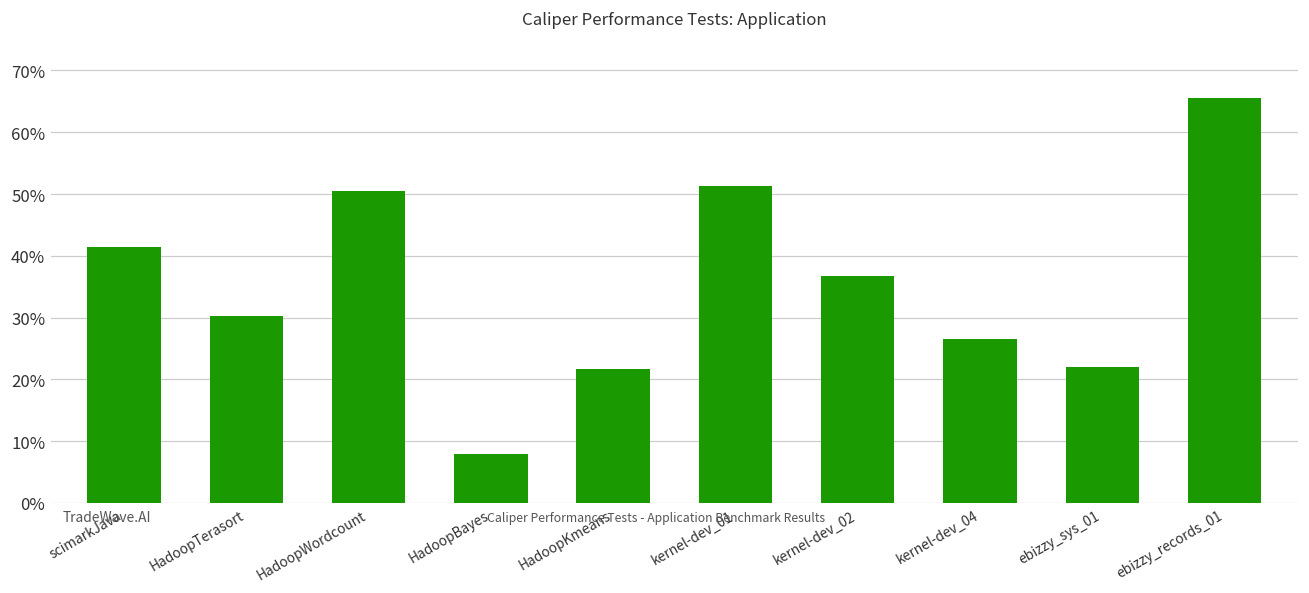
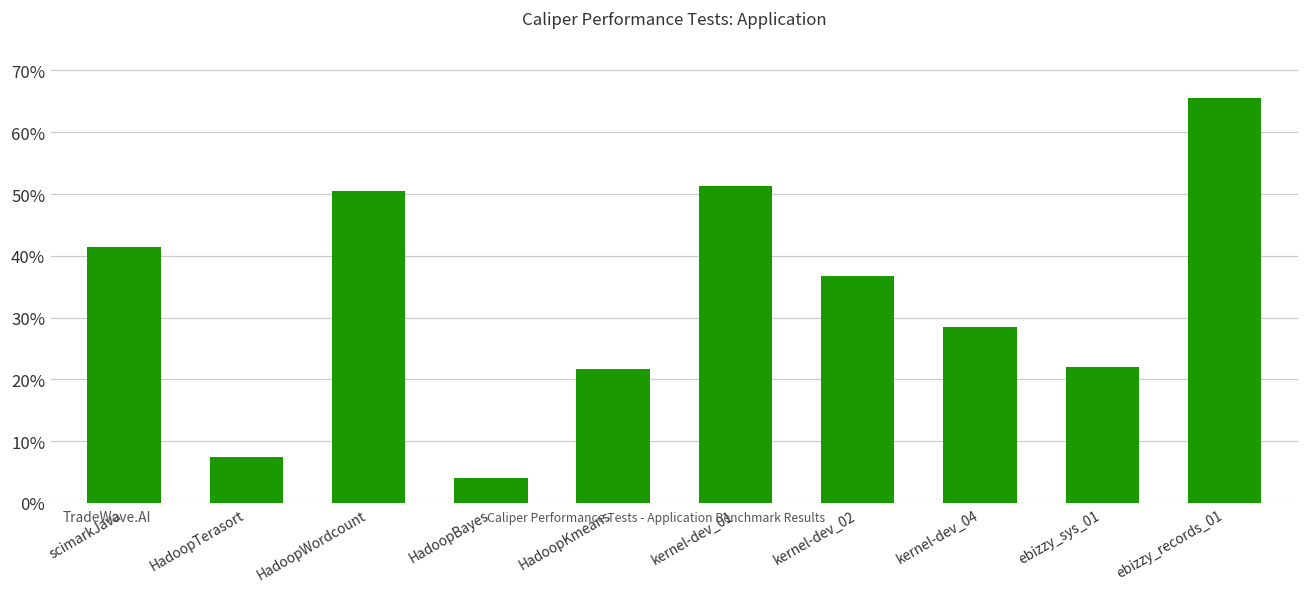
HadoopTerasort: 30% -> 8%
HadoopBayes: 8% -> 4%
kernel-dev_04: 27% -> 28%
